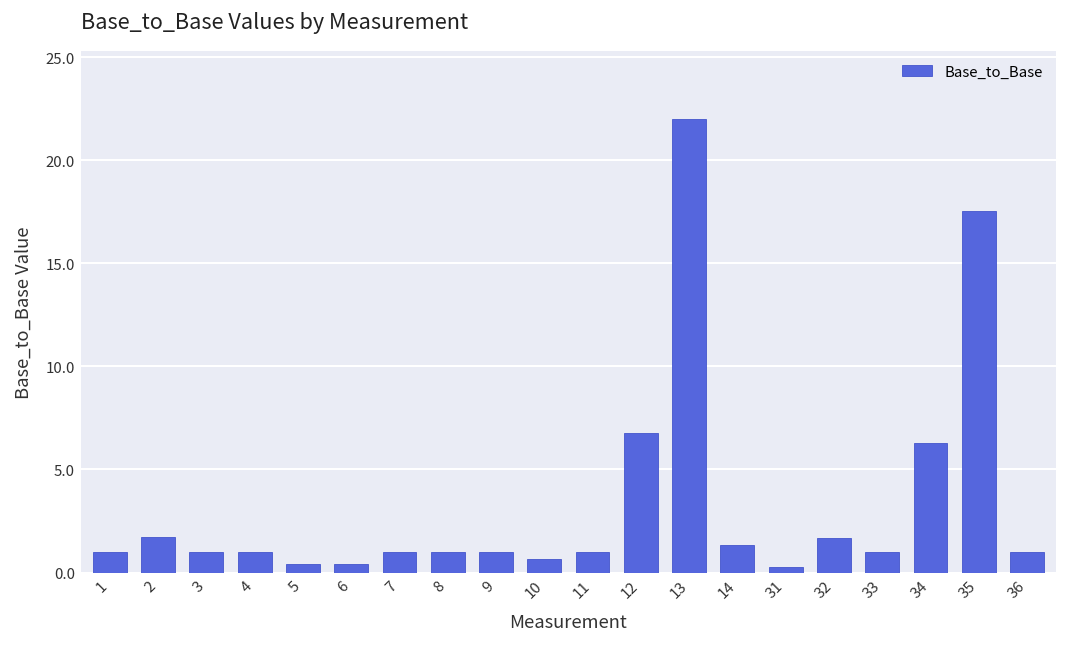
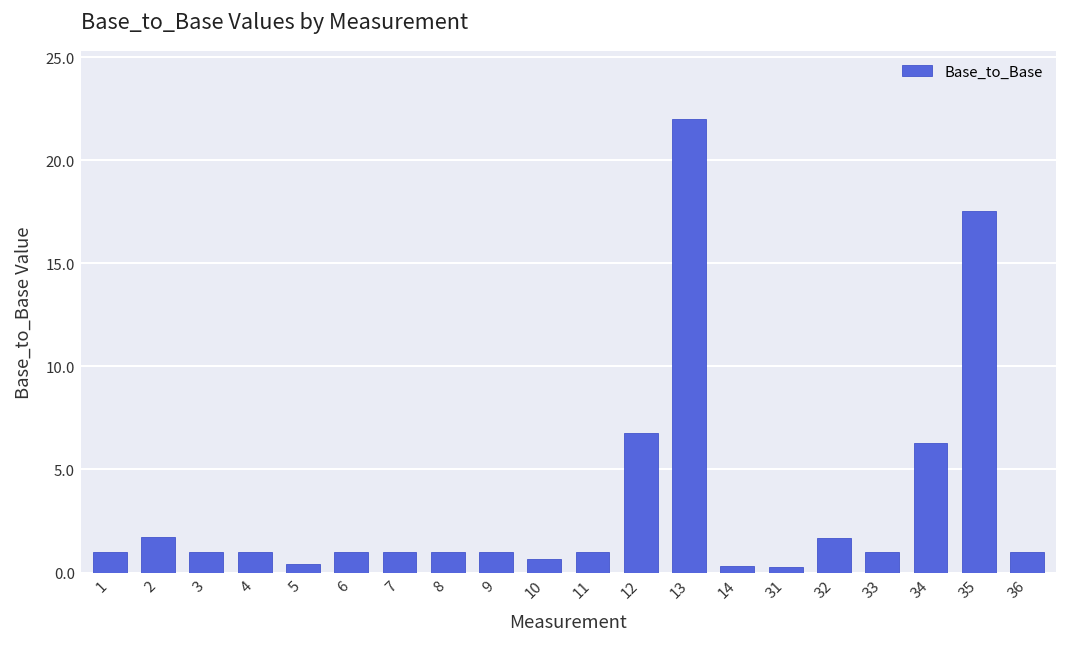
6: 0.4 -> 1.0
14: 1.3 -> 0.3
